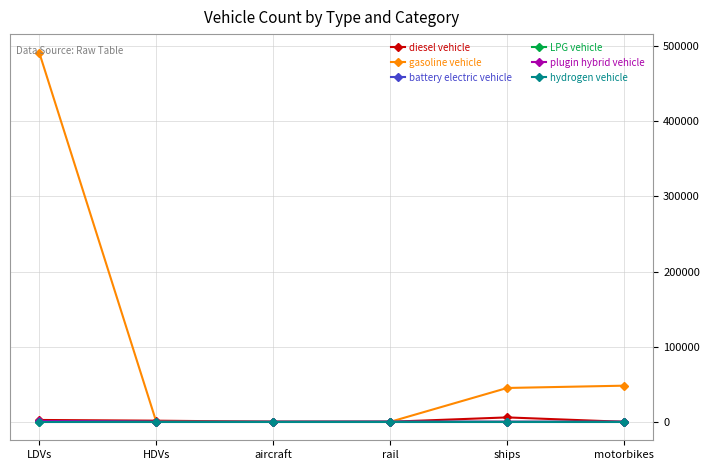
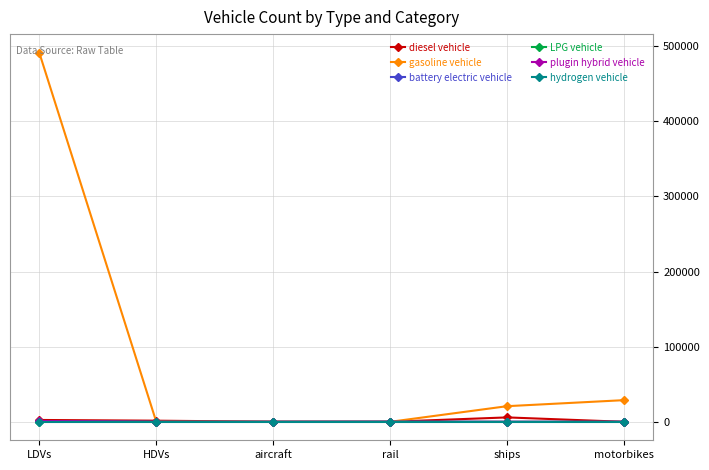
gasoline vehicle, ships: 50000 -> 20000
gasoline vehicle, motorbikes: 50000 -> 30000
